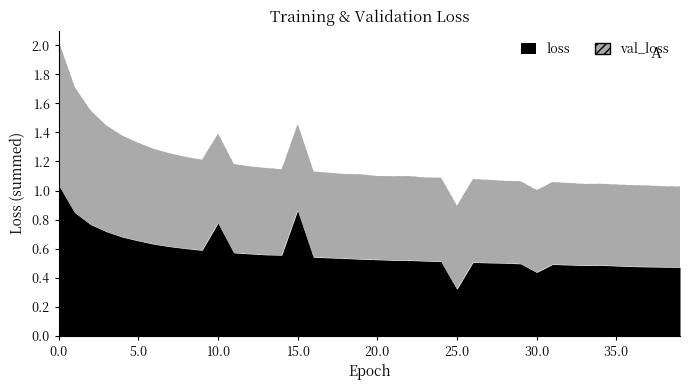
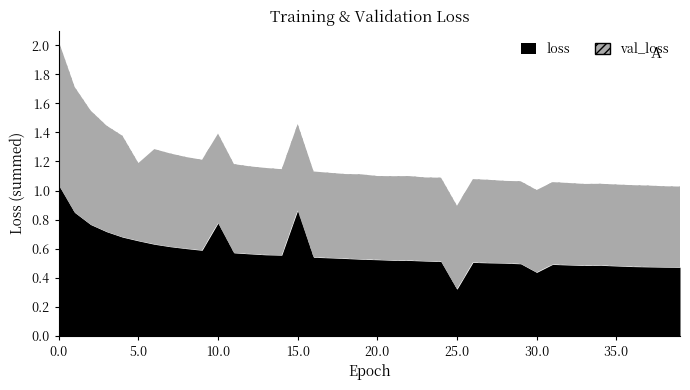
val_loss, 5.0: 0.67 -> 0.54
